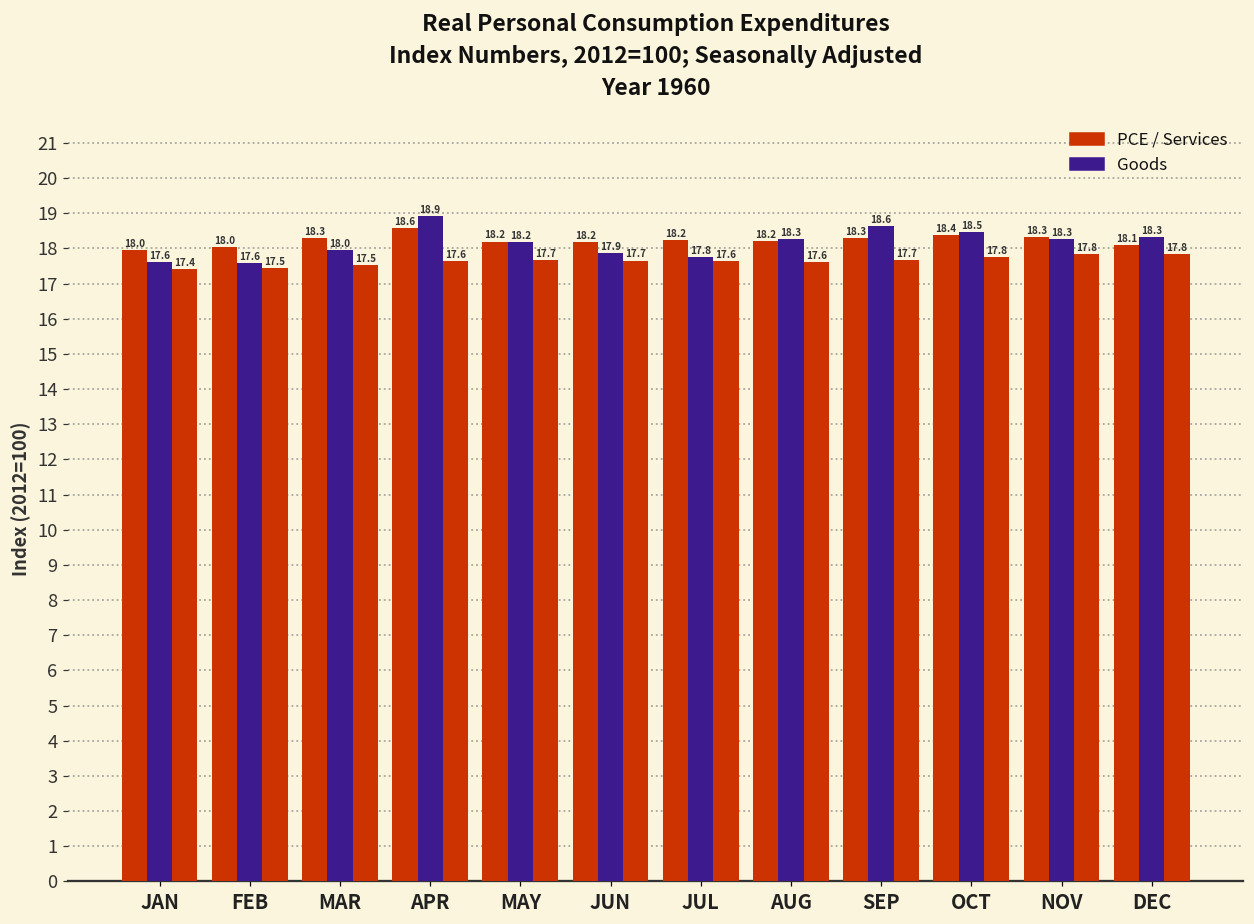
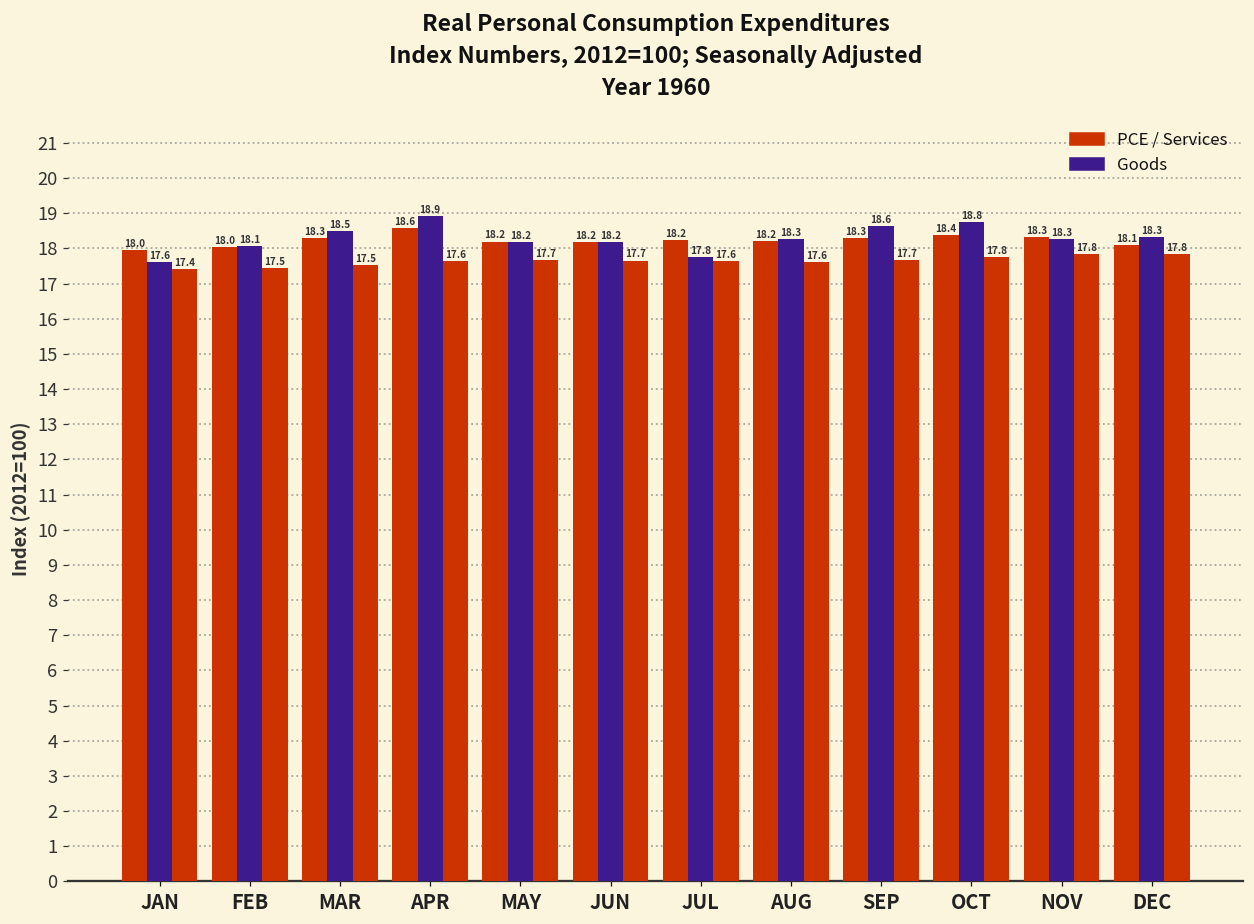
Goods, FEB: 17.6 -> 18.1
Goods, MAR: 18.0 -> 18.5
Goods, JUN: 17.9 -> 18.2
Goods, OCT: 18.5 -> 18.8
